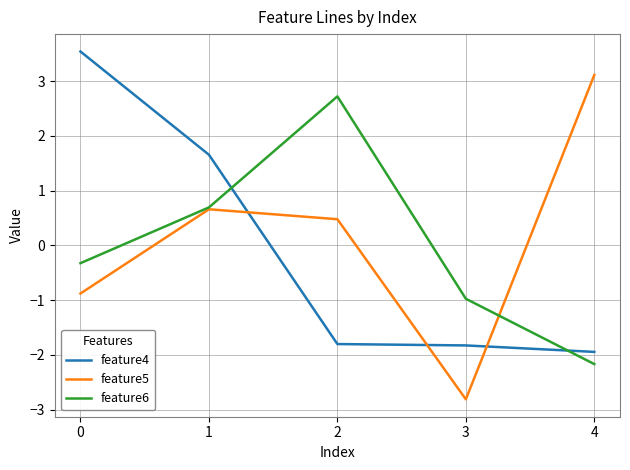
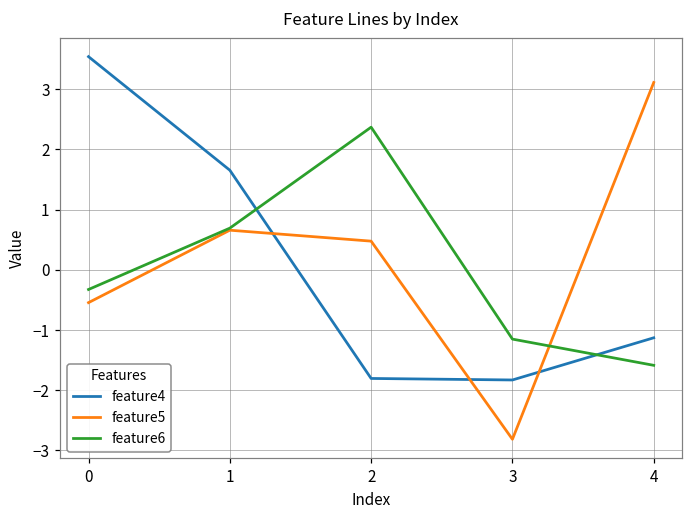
feature5, 0: -0.9 -> -0.5
feature6, 2: 2.7 -> 2.4
feature6, 3: -1.0 -> -1.2
feature4, 4: -1.9 -> -1.1
feature6, 4: -2.2 -> -1.6
